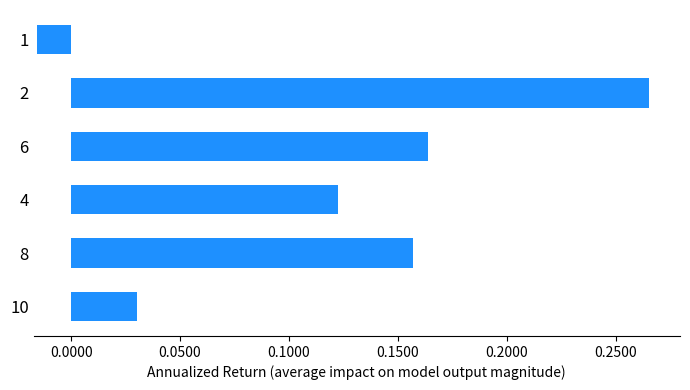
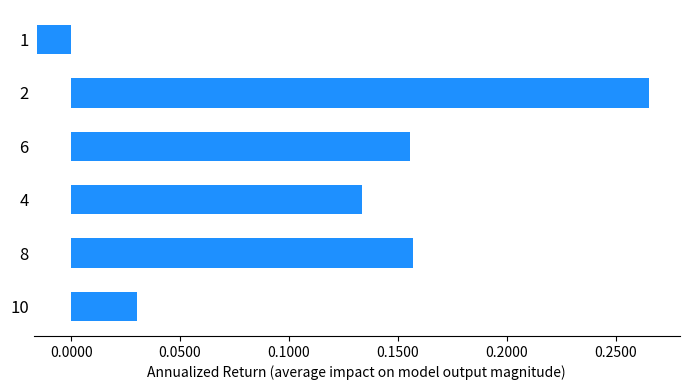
6: 0.164 -> 0.155
4: 0.122 -> 0.134
